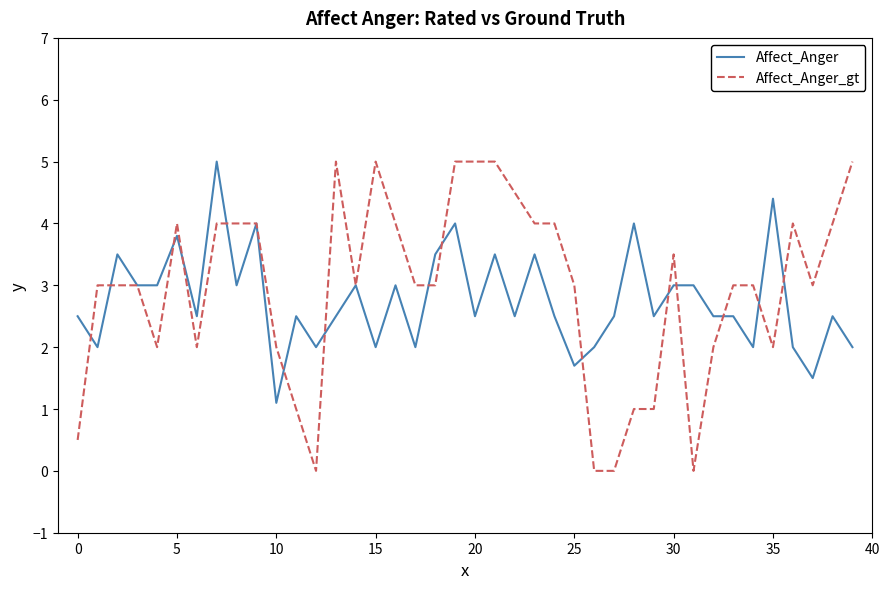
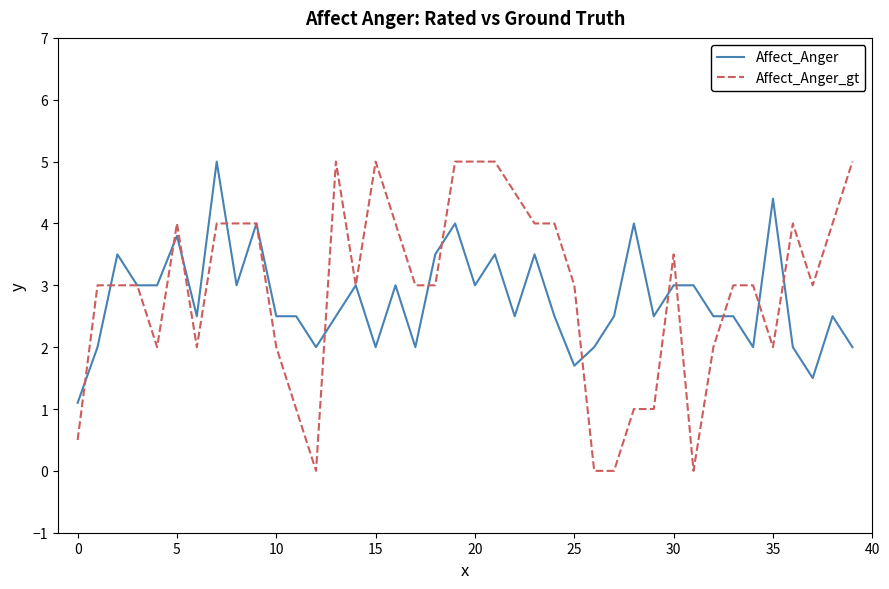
Affect_Anger, 0: 2.5 -> 1.1
Affect_Anger, 10: 1.1 -> 2.5
Affect_Anger, 20: 2.5 -> 3.0
